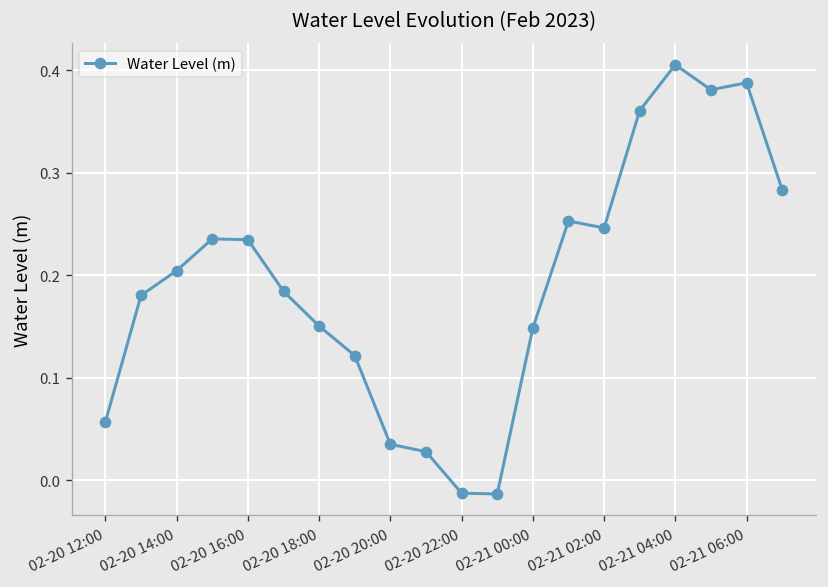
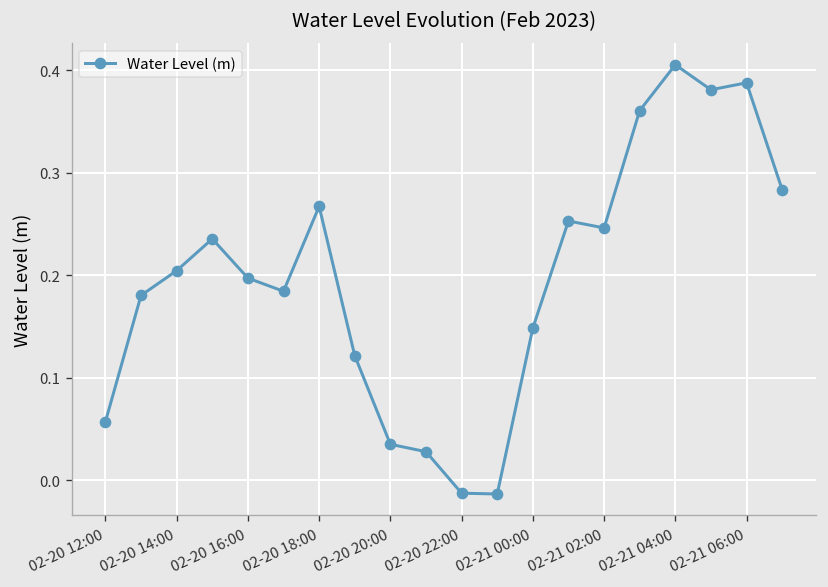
02-20 16:00: 0.23 -> 0.20
02-20 18:00: 0.15 -> 0.27
